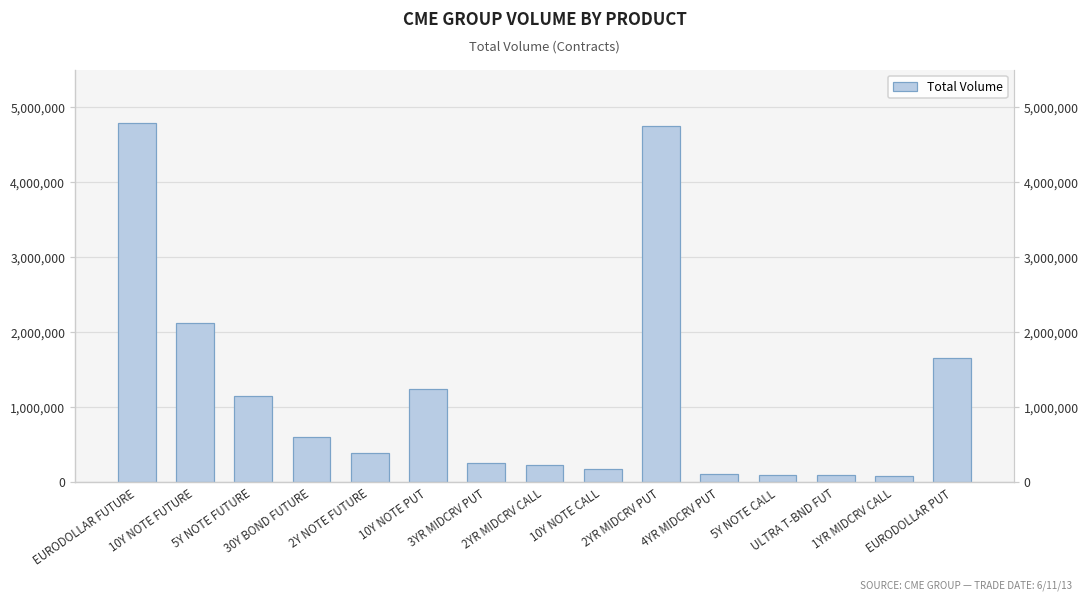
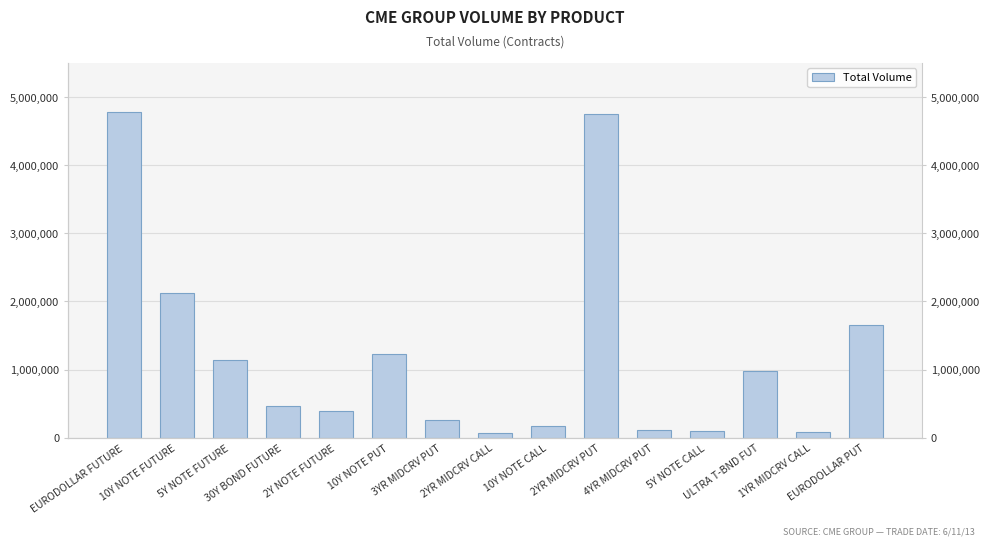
30Y BOND FUTURE: 600,000 -> 500,000
2YR MIDCRV CALL: 200,000 -> 100,000
ULTRA T-BND FUT: 100,000 -> 1,000,000
